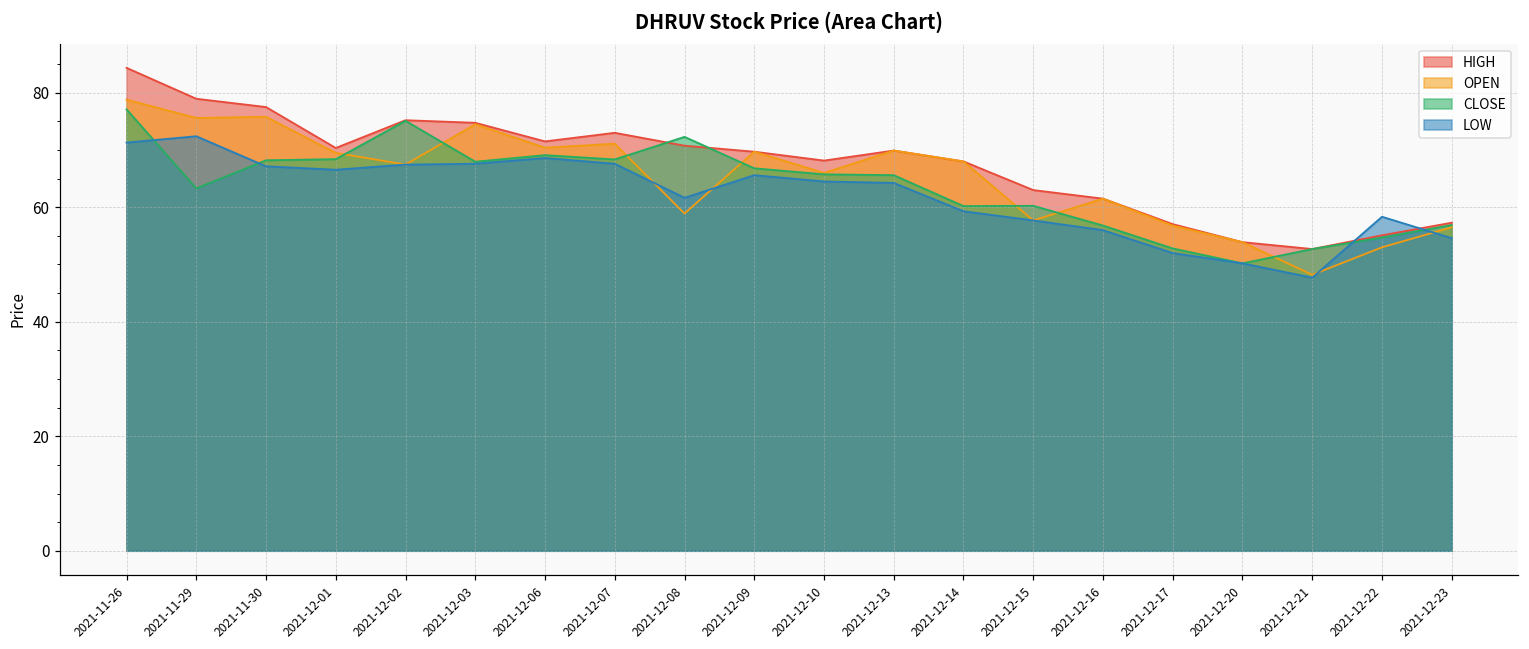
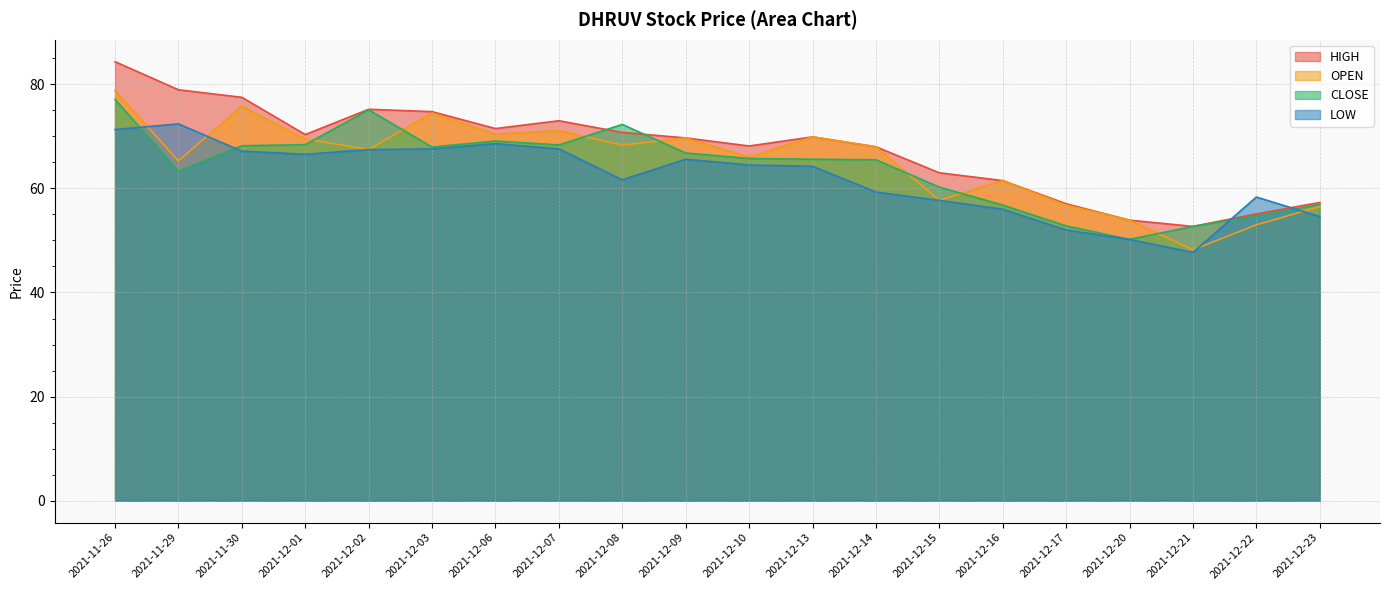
OPEN, 2021-11-29: 76 -> 65
OPEN, 2021-12-08: 59 -> 68
CLOSE, 2021-12-14: 60 -> 66
